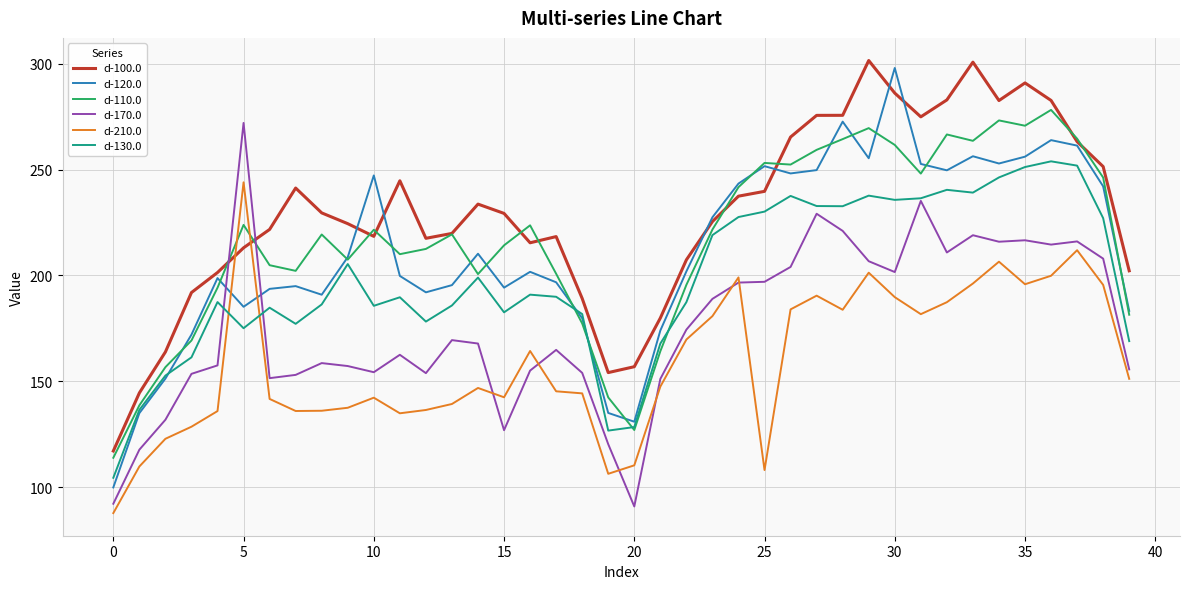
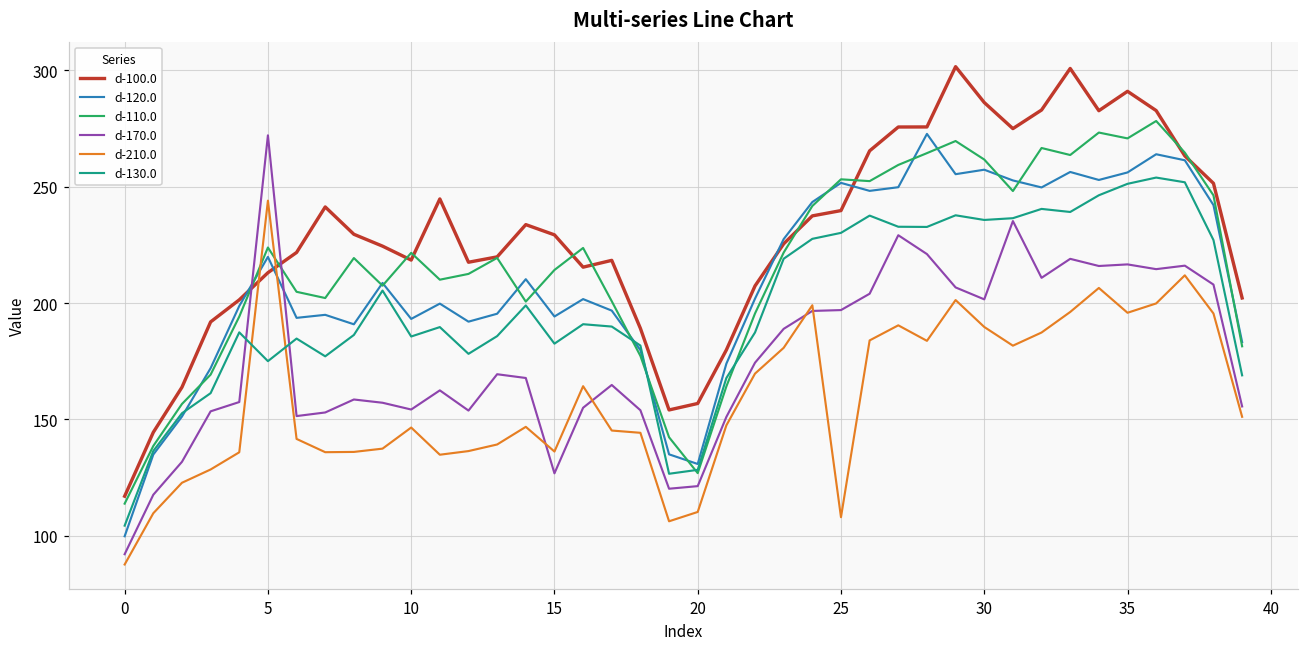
d-120.0, 5: 185 -> 220
d-120.0, 10: 247 -> 193
d-210.0, 10: 142 -> 147
d-210.0, 15: 142 -> 136
d-170.0, 20: 91 -> 121
d-120.0, 30: 298 -> 257
